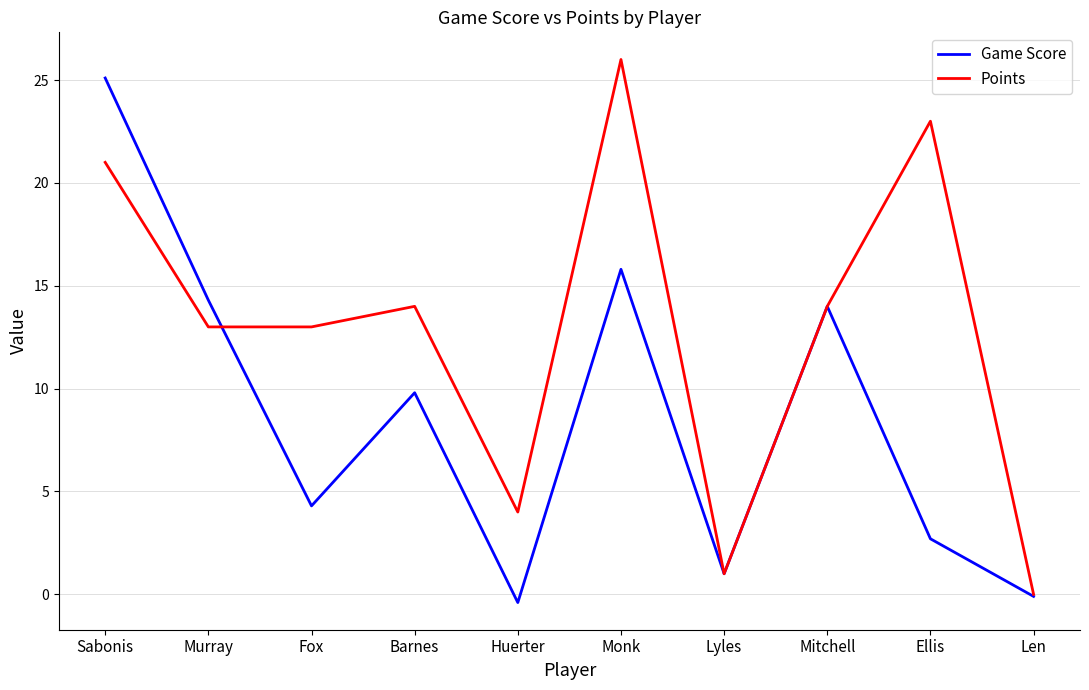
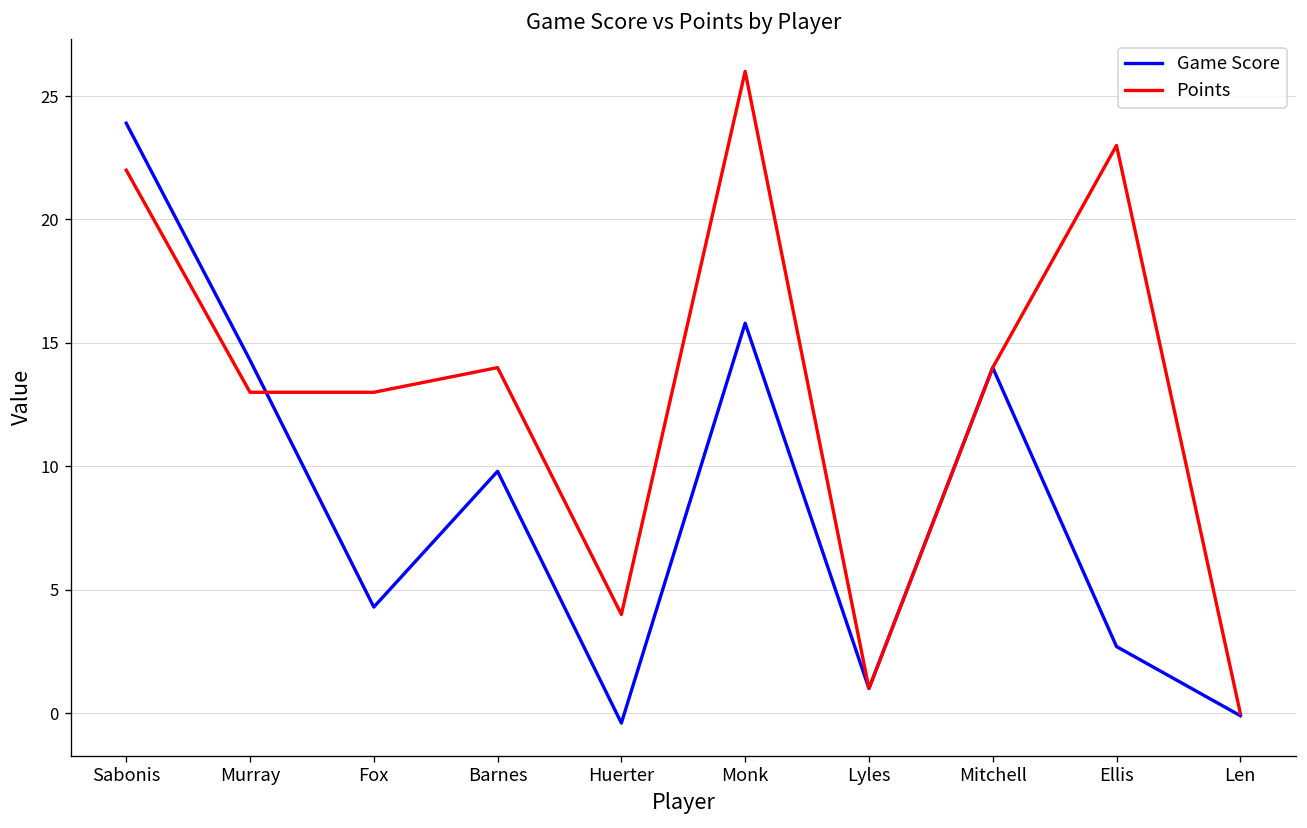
Game Score, Sabonis: 25.1 -> 23.9
Points, Sabonis: 21 -> 22
